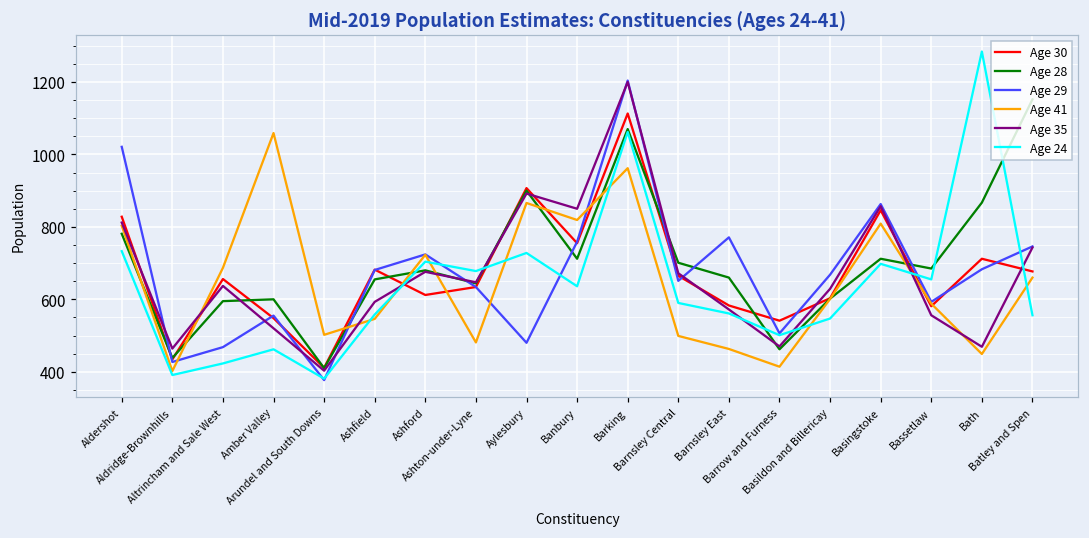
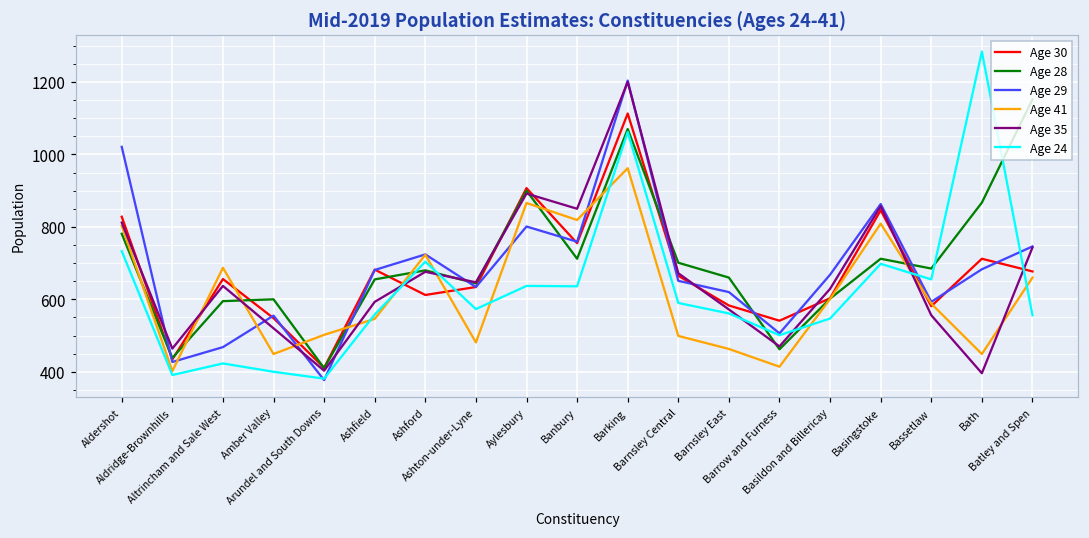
Age 41, Amber Valley: 1060 -> 450
Age 24, Amber Valley: 460 -> 400
Age 24, Ashton-under-Lyne: 680 -> 570
Age 29, Aylesbury: 480 -> 800
Age 24, Aylesbury: 730 -> 640
Age 29, Barnsley East: 770 -> 620
Age 35, Bath: 470 -> 400
